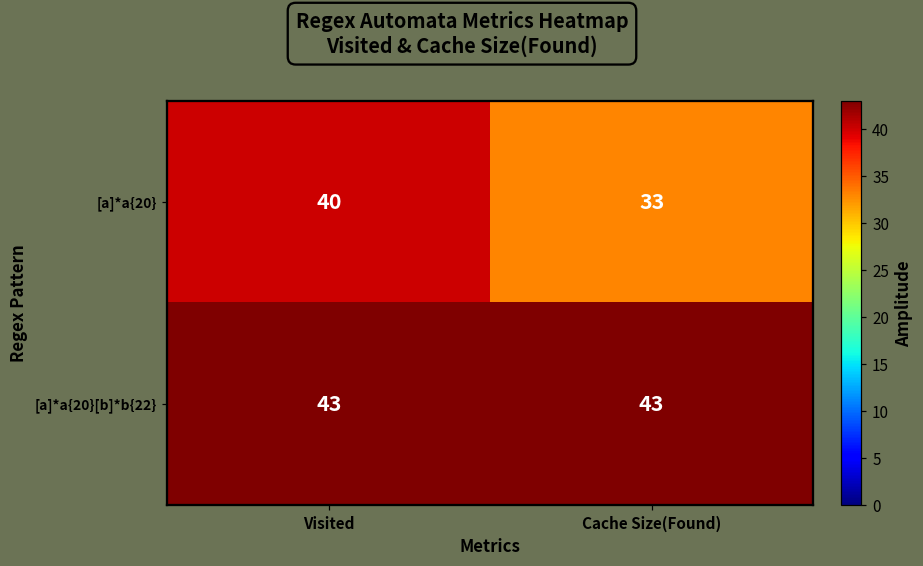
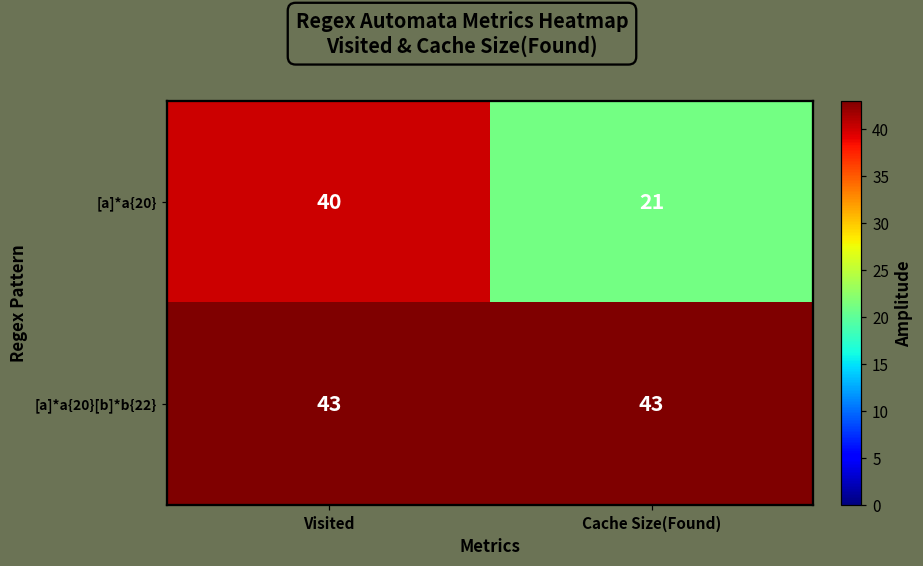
[a]*a{20}, Cache Size(Found): 33 -> 21
